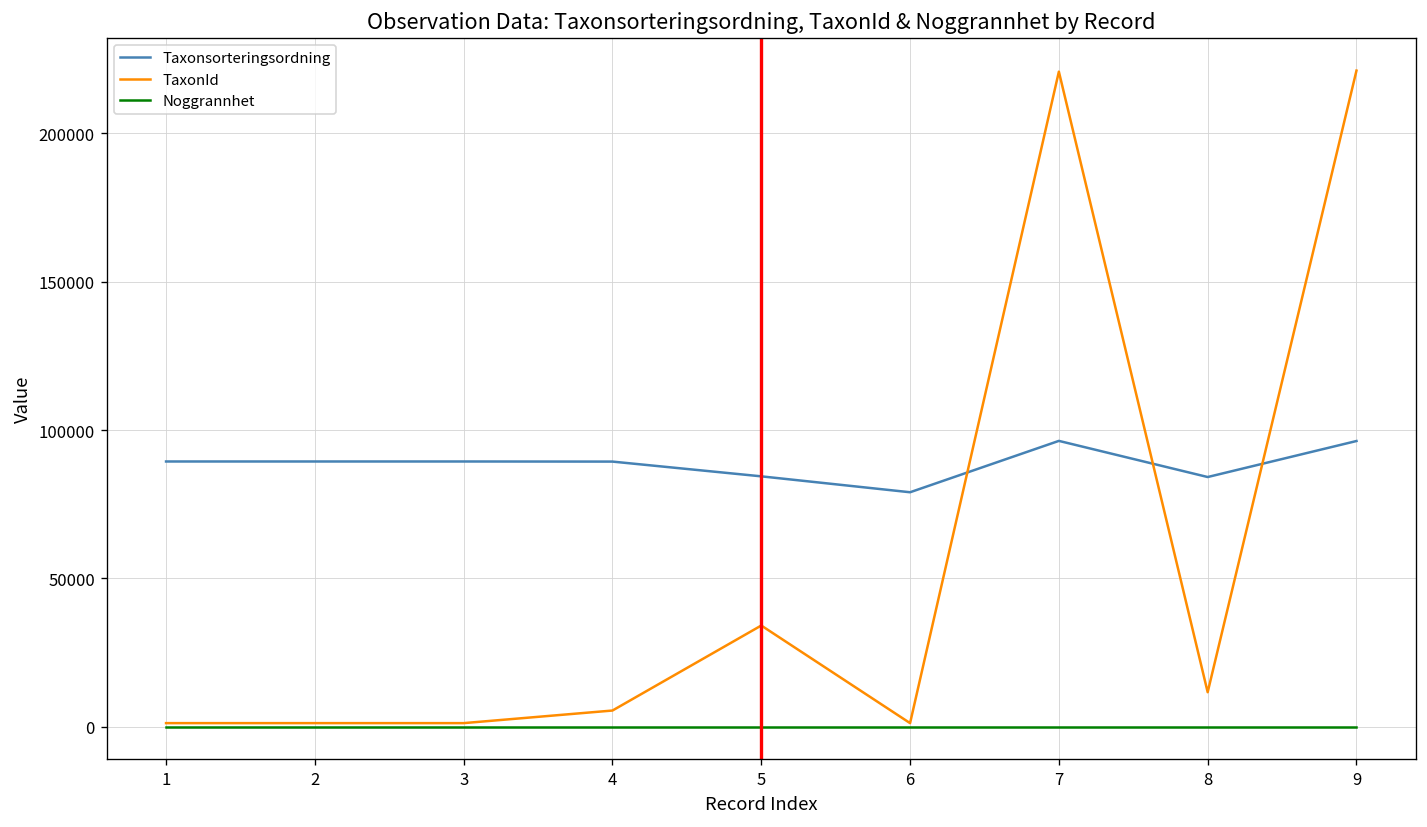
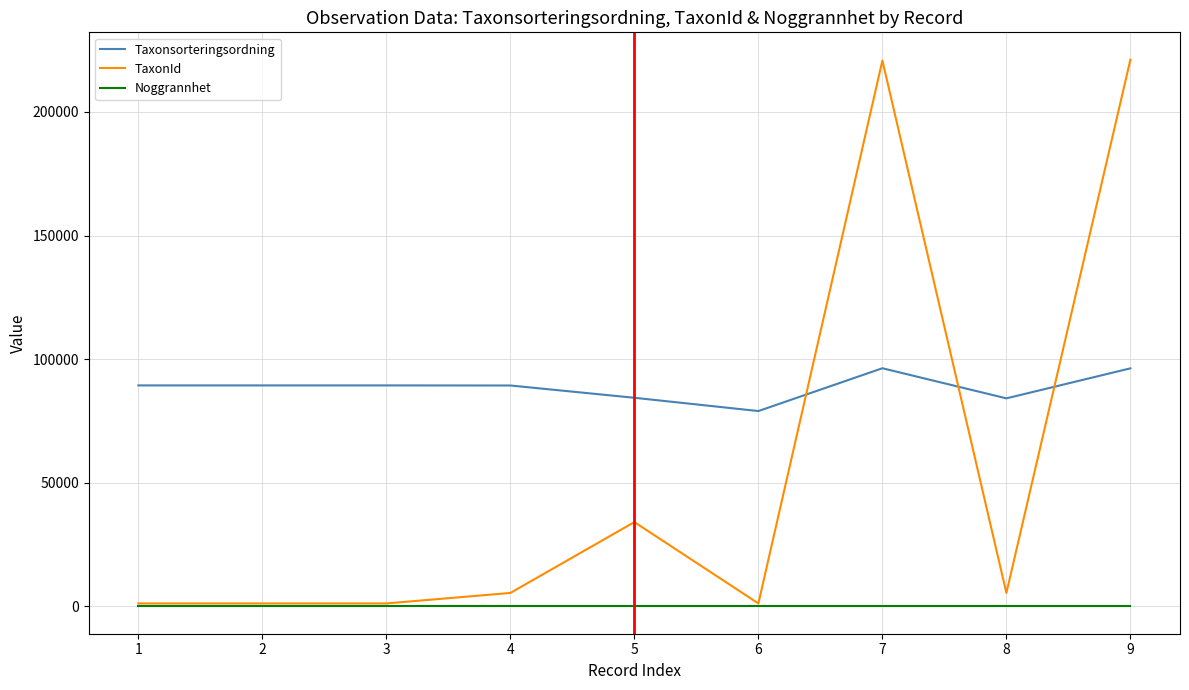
TaxonId, 8: 12000 -> 5000
